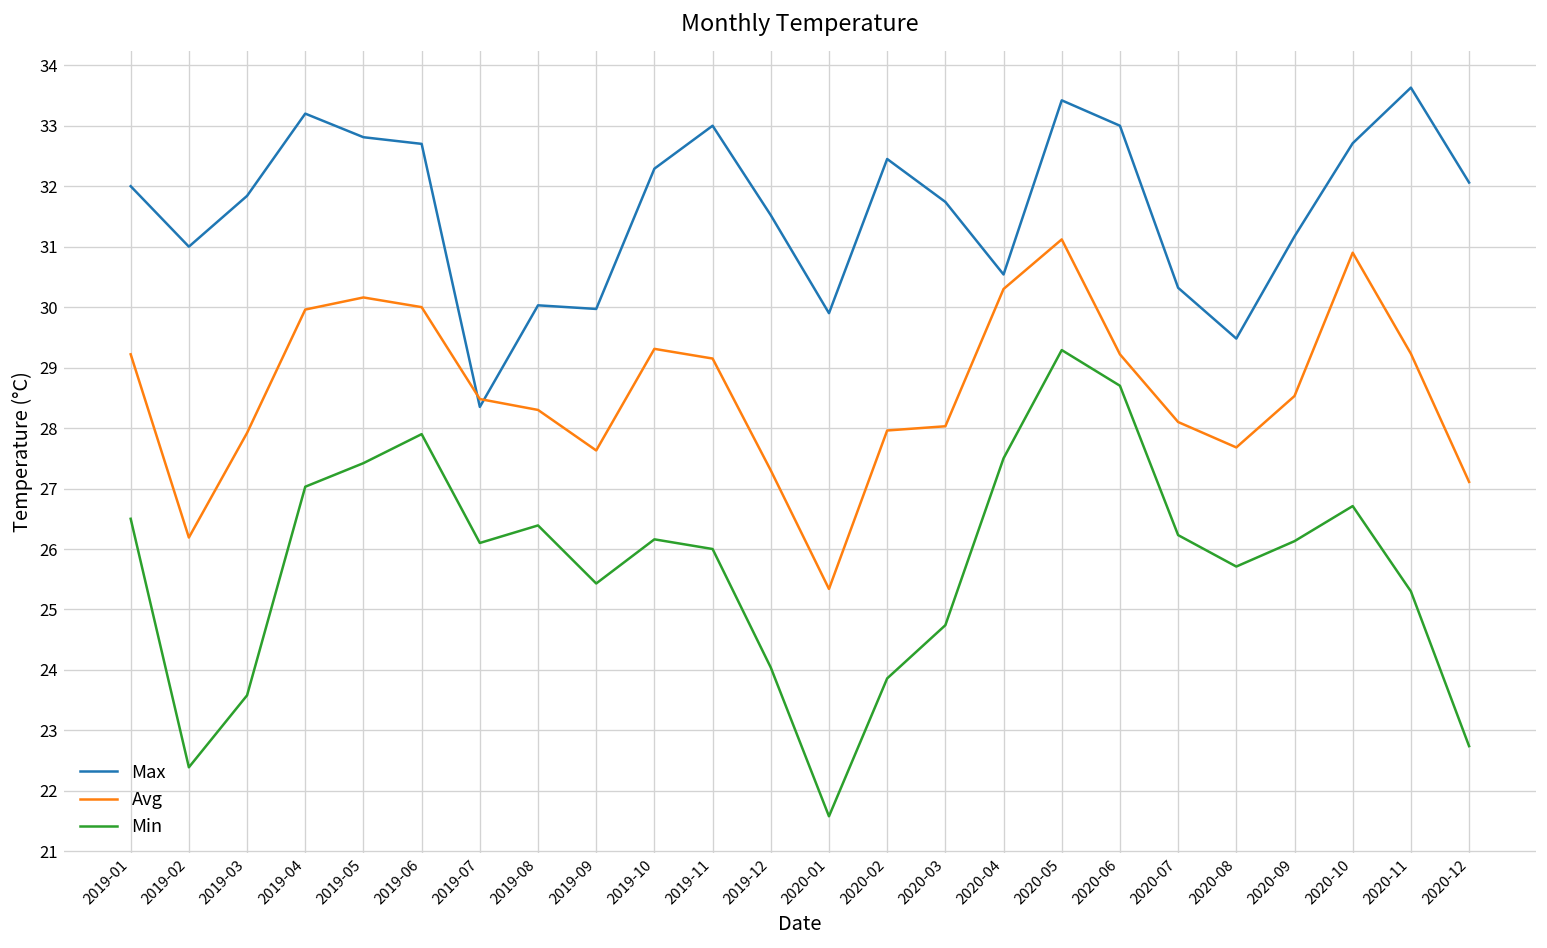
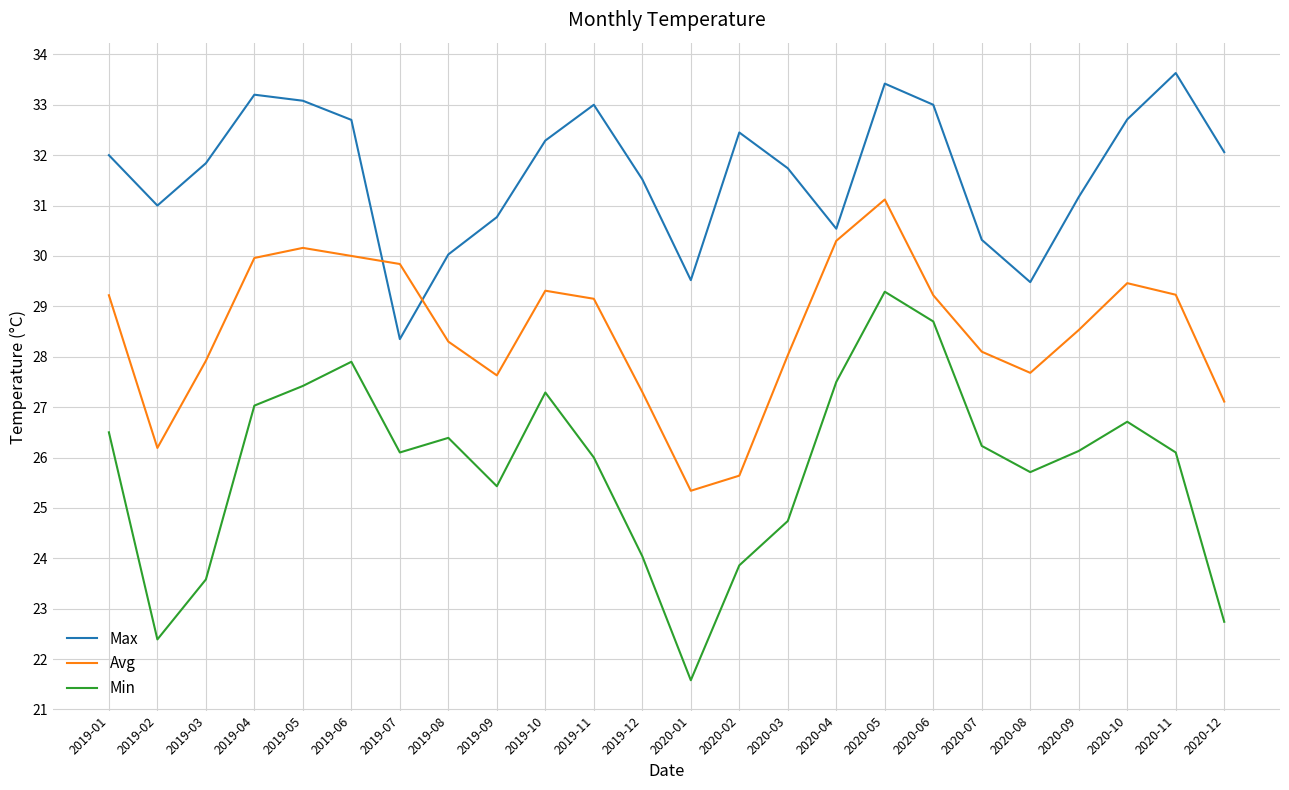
Max, 2019-05: 32.8 -> 33.1
Avg, 2019-07: 28.5 -> 29.8
Max, 2019-09: 30.0 -> 30.8
Min, 2019-10: 26.2 -> 27.3
Max, 2020-01: 29.9 -> 29.5
Avg, 2020-02: 28.0 -> 25.6
Avg, 2020-10: 30.9 -> 29.5
Min, 2020-11: 25.3 -> 26.1
